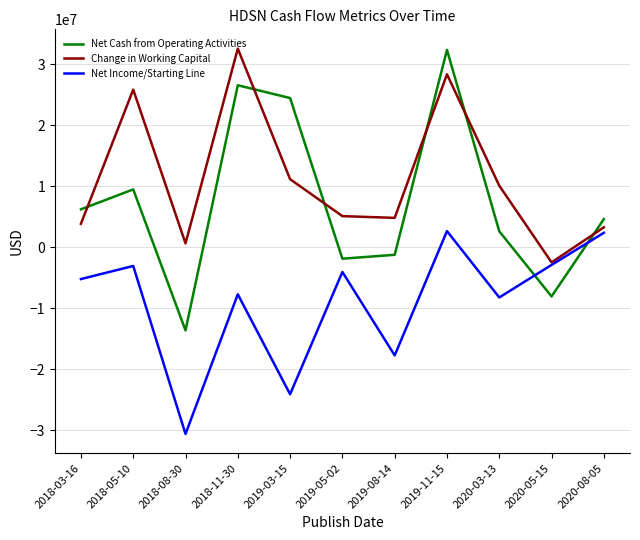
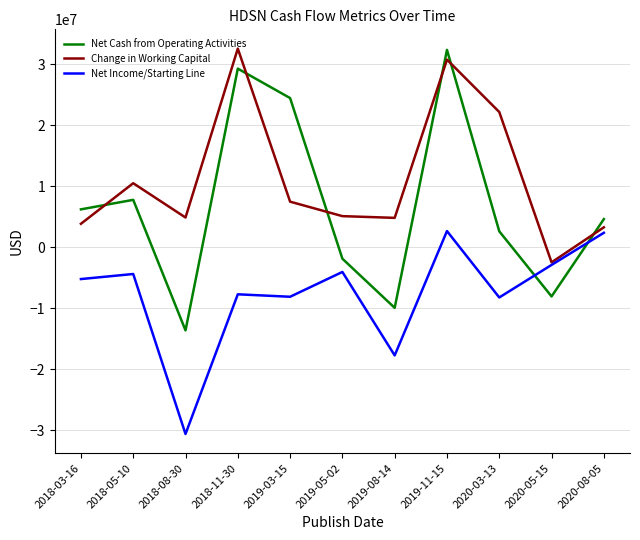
Net Cash from Operating Activities, 2018-05-10: 10000000 -> 8000000
Change in Working Capital, 2018-05-10: 26000000 -> 11000000
Net Income/Starting Line, 2018-05-10: -3000000 -> -4000000
Change in Working Capital, 2018-08-30: 1000000 -> 5000000
Net Cash from Operating Activities, 2018-11-30: 27000000 -> 29000000
Change in Working Capital, 2019-03-15: 11000000 -> 7000000
Net Income/Starting Line, 2019-03-15: -24000000 -> -8000000
Net Cash from Operating Activities, 2019-08-14: -1000000 -> -10000000
Change in Working Capital, 2019-11-15: 28000000 -> 31000000
Change in Working Capital, 2020-03-13: 10000000 -> 22000000
